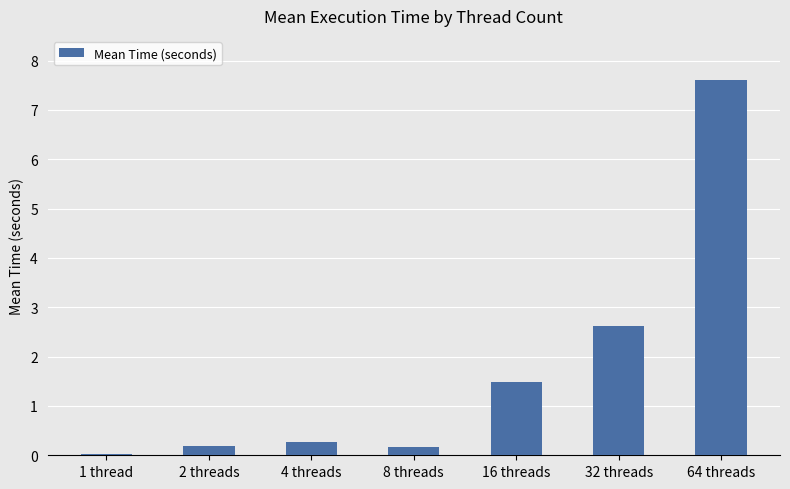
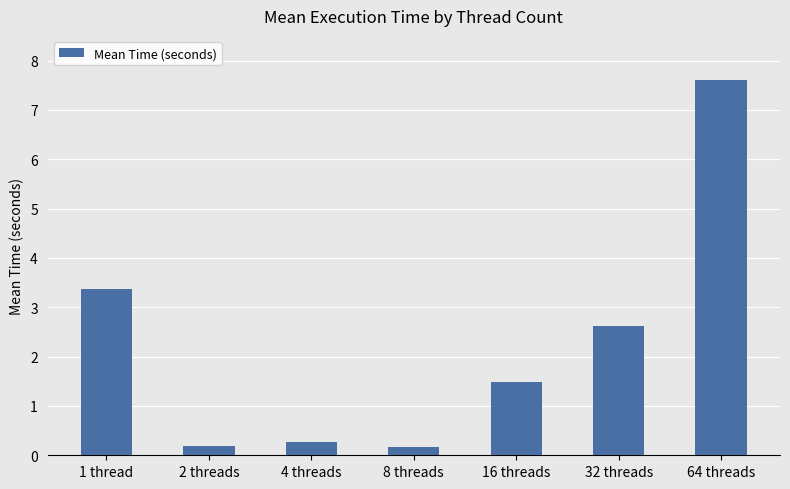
1 thread: 0.0 -> 3.4
